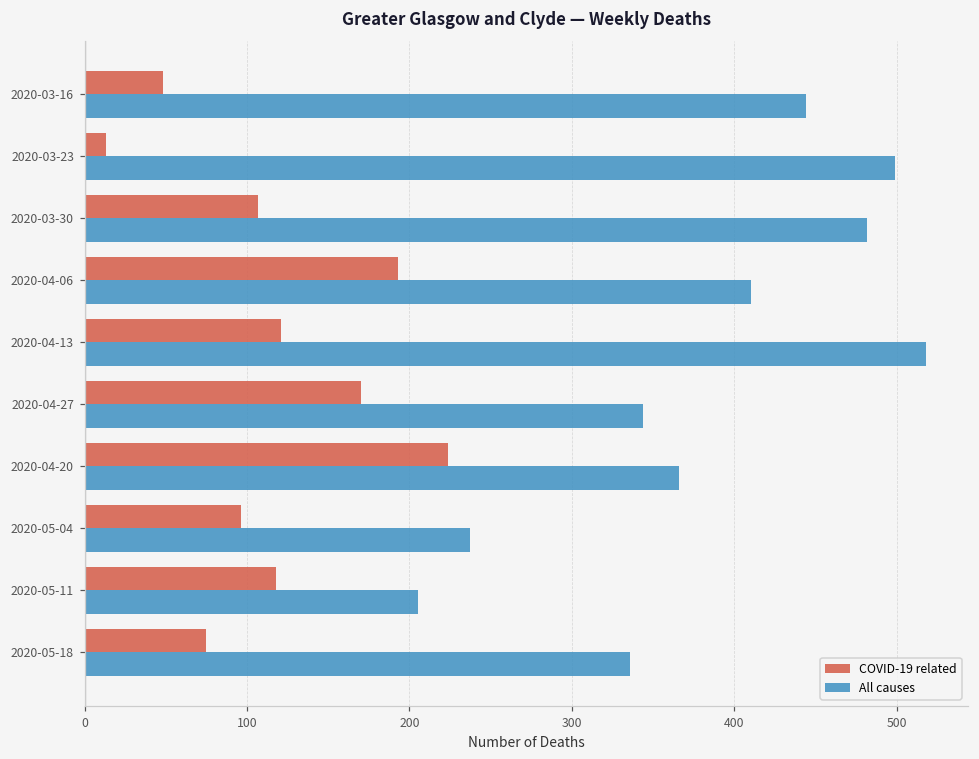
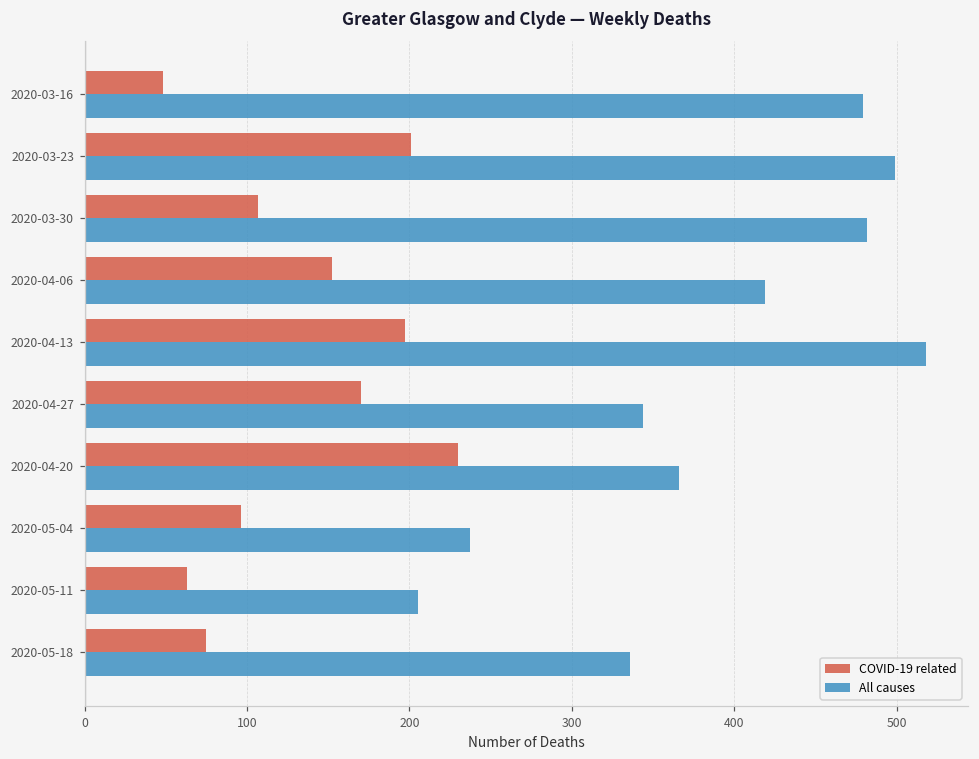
All causes, 2020-03-16: 444 -> 479
COVID-19 related, 2020-03-23: 13 -> 201
COVID-19 related, 2020-04-06: 193 -> 152
All causes, 2020-04-06: 410 -> 419
COVID-19 related, 2020-04-13: 121 -> 197
COVID-19 related, 2020-04-20: 224 -> 230
COVID-19 related, 2020-05-11: 118 -> 63
